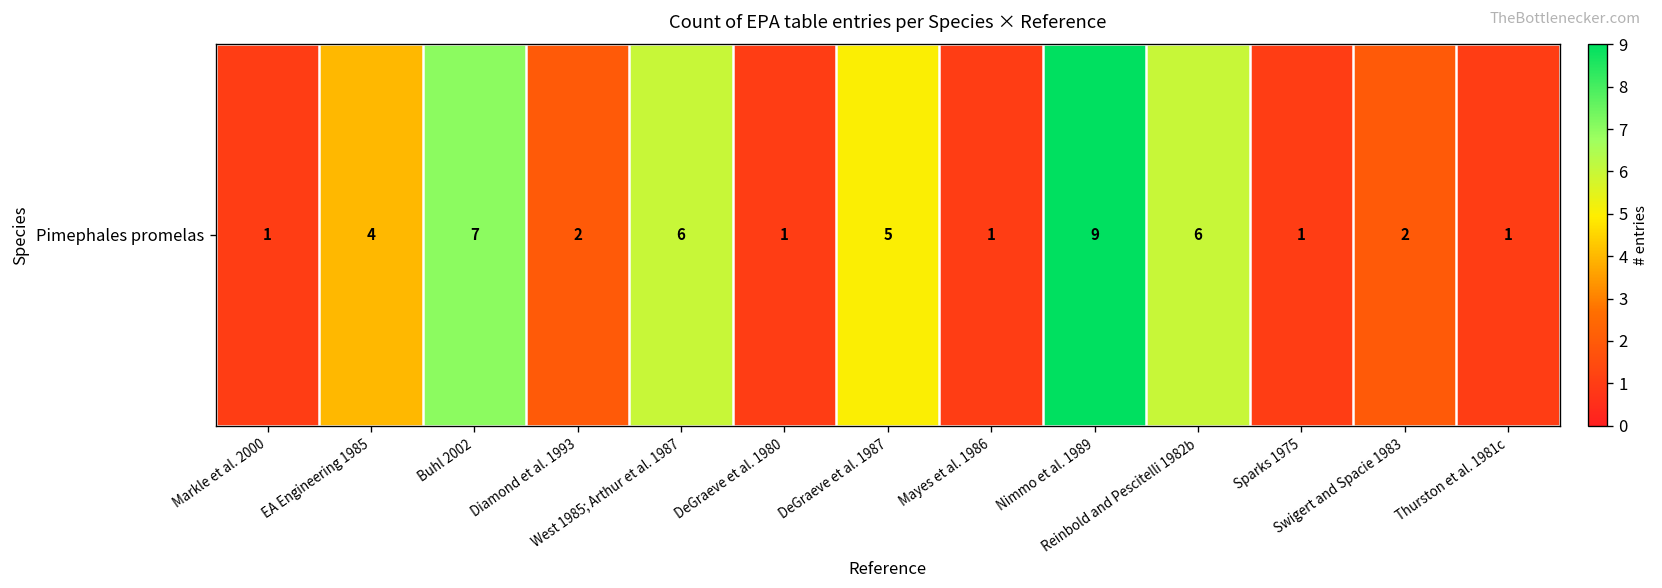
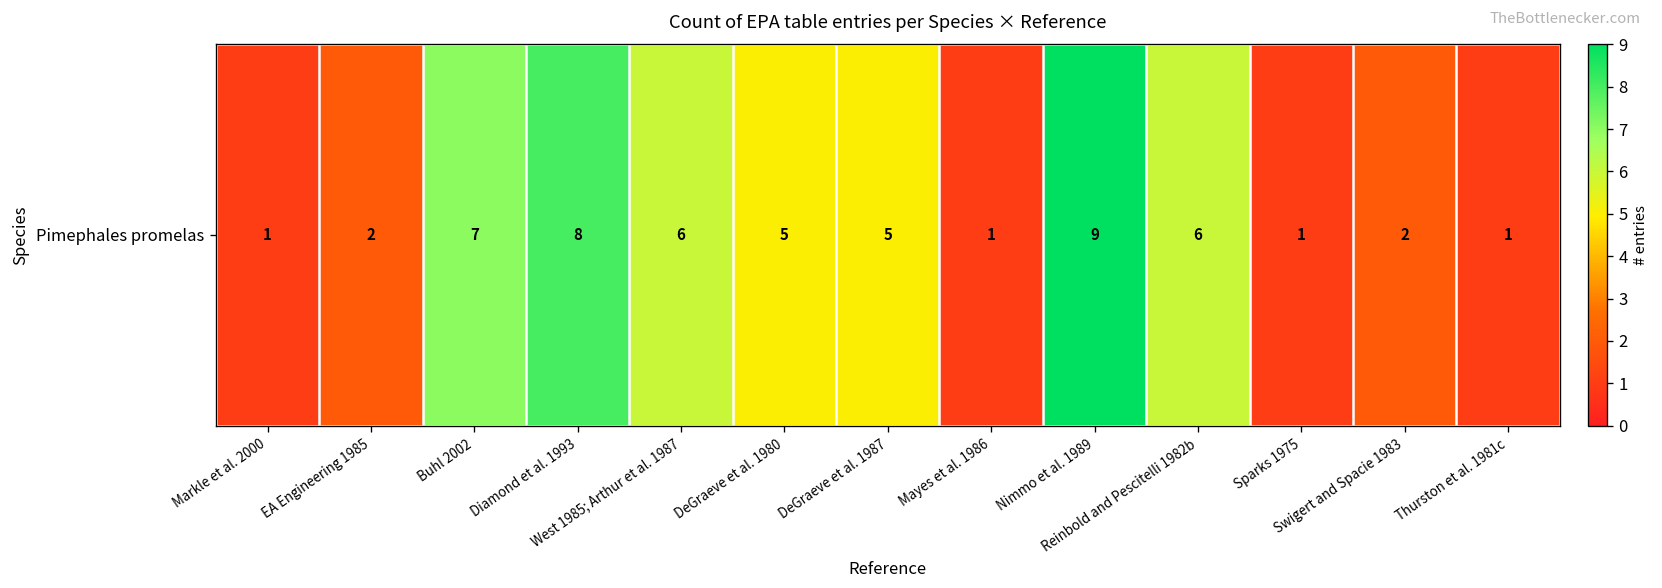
Pimephales promelas, EA Engineering 1985: 4 -> 2
Pimephales promelas, Diamond et al. 1993: 2 -> 8
Pimephales promelas, DeGraeve et al. 1980: 1 -> 5
